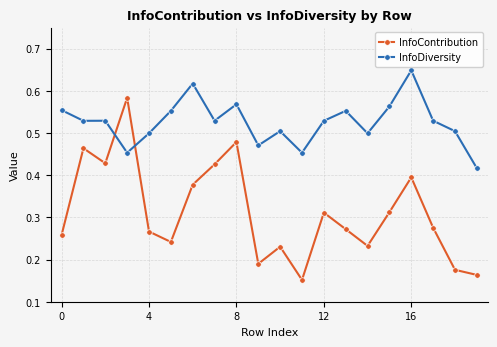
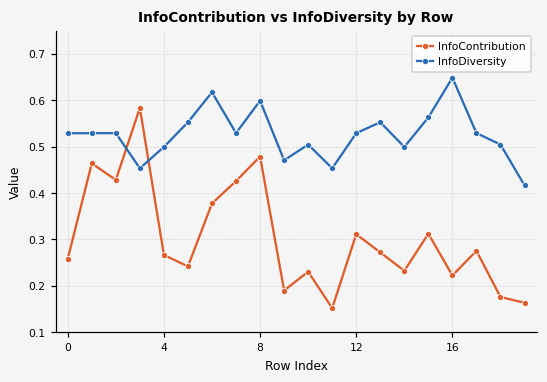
InfoDiversity, 0: 0.55 -> 0.53
InfoDiversity, 8: 0.57 -> 0.60
InfoContribution, 16: 0.39 -> 0.22
